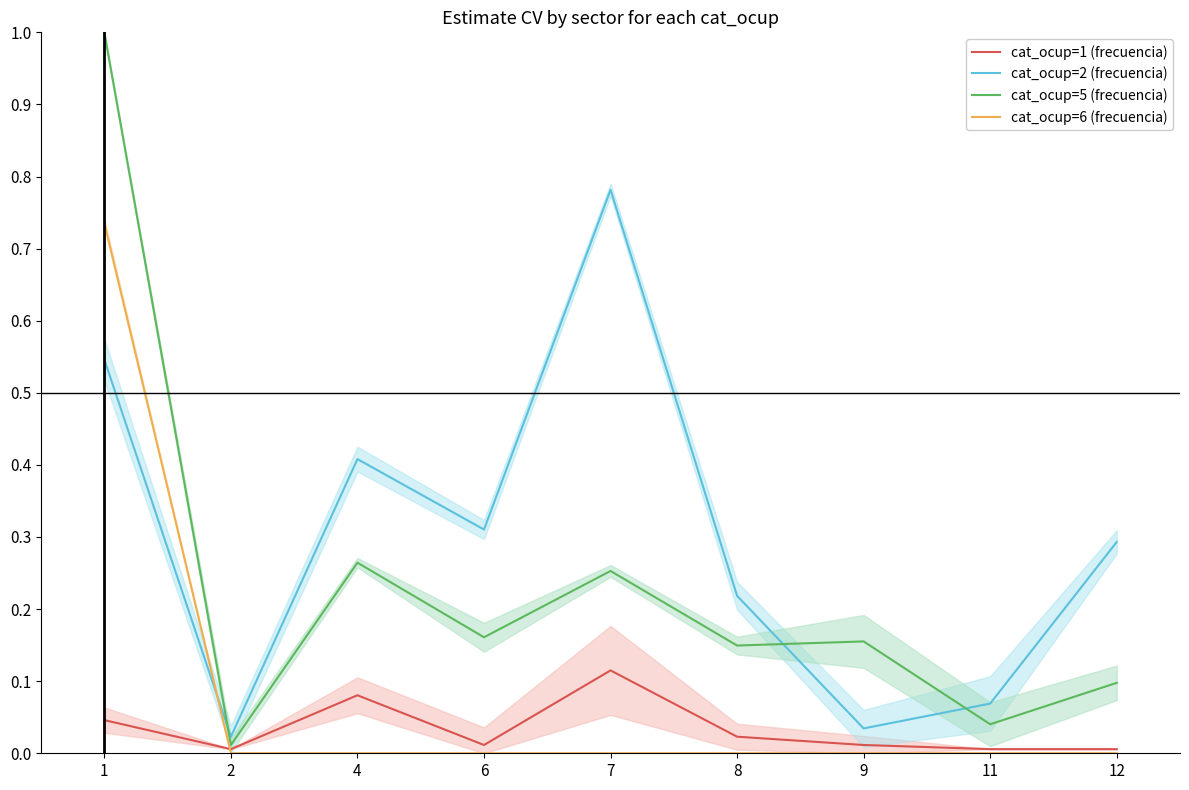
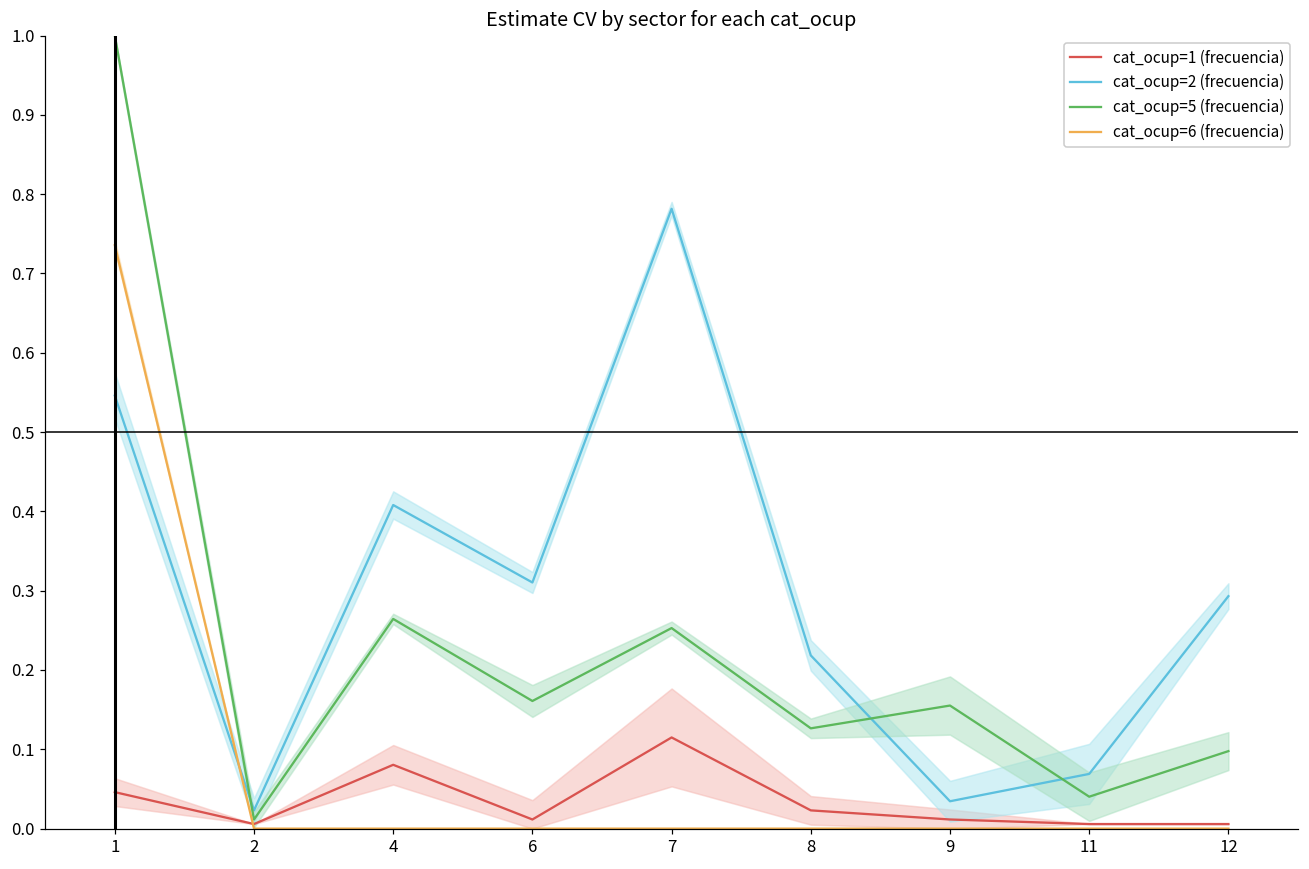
cat_ocup=5 (frecuencia), 8: 0.15 -> 0.13
